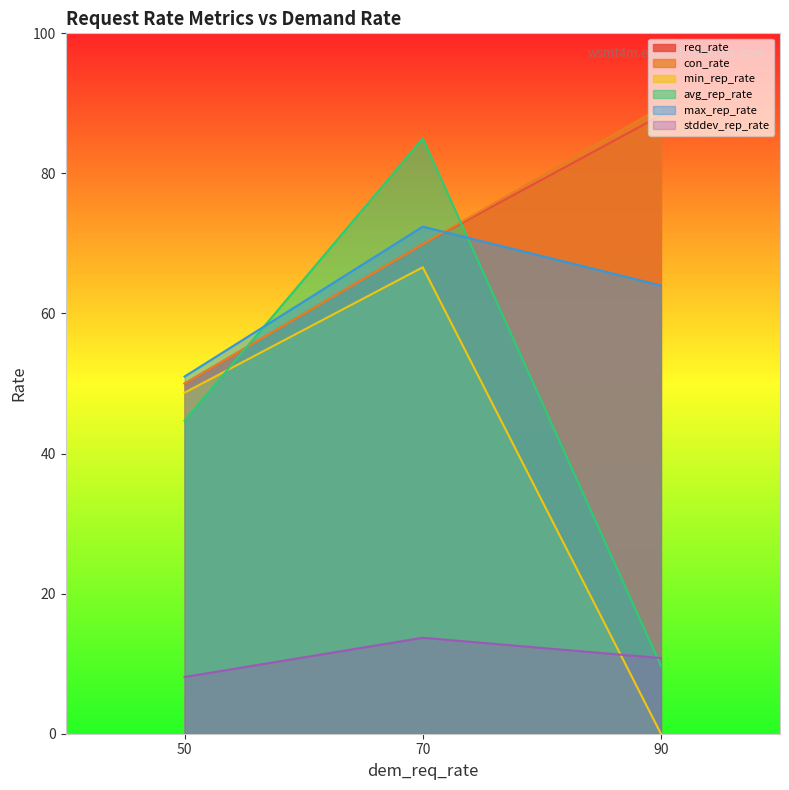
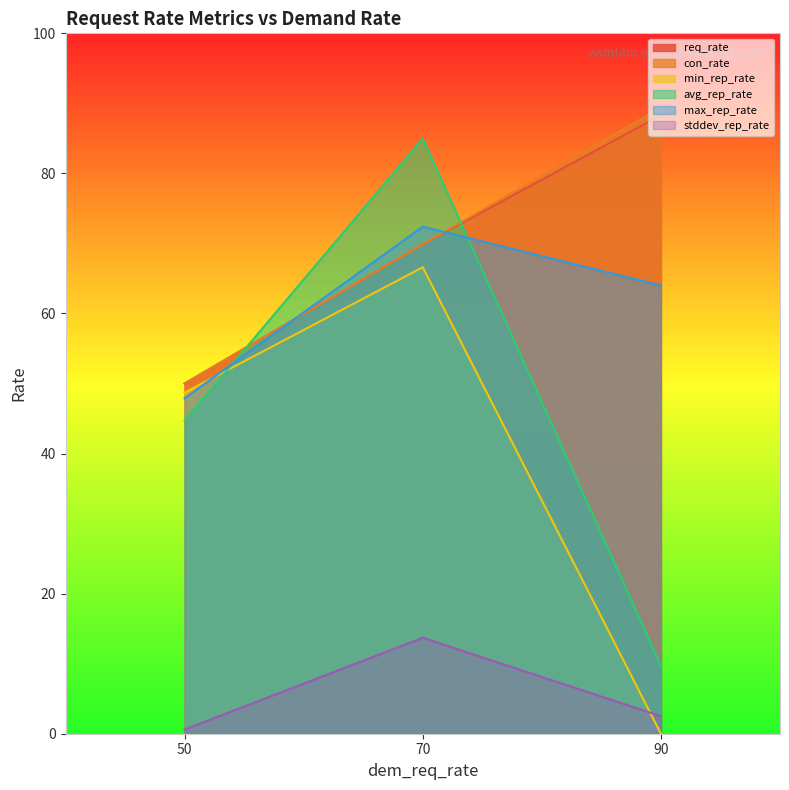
max_rep_rate, 50: 51 -> 48
stddev_rep_rate, 50: 8 -> 1
stddev_rep_rate, 90: 11 -> 3
